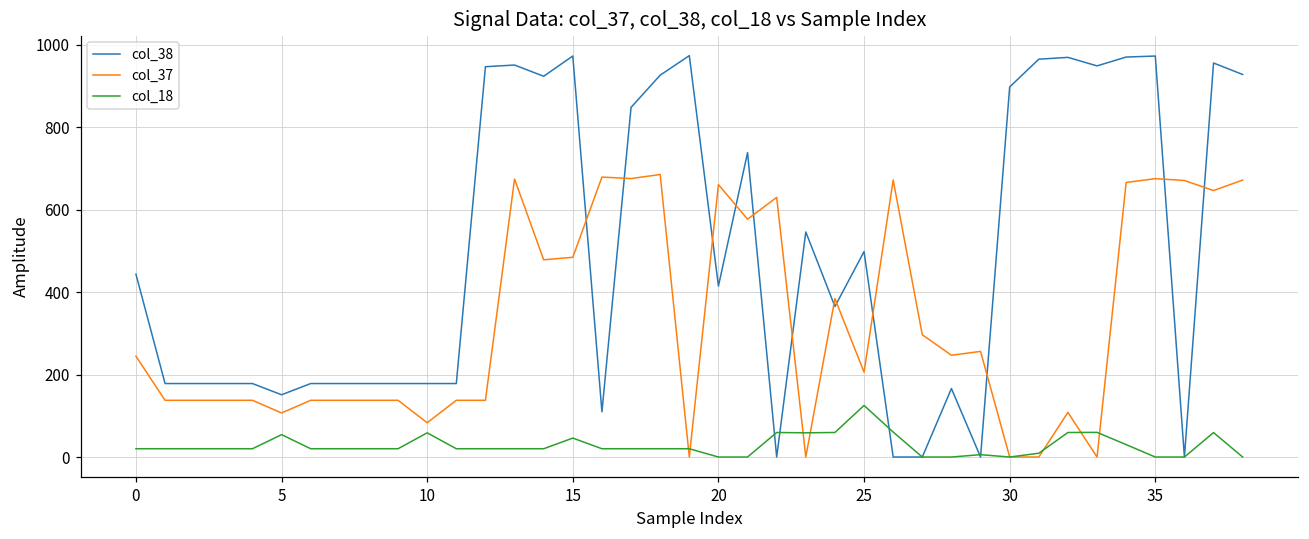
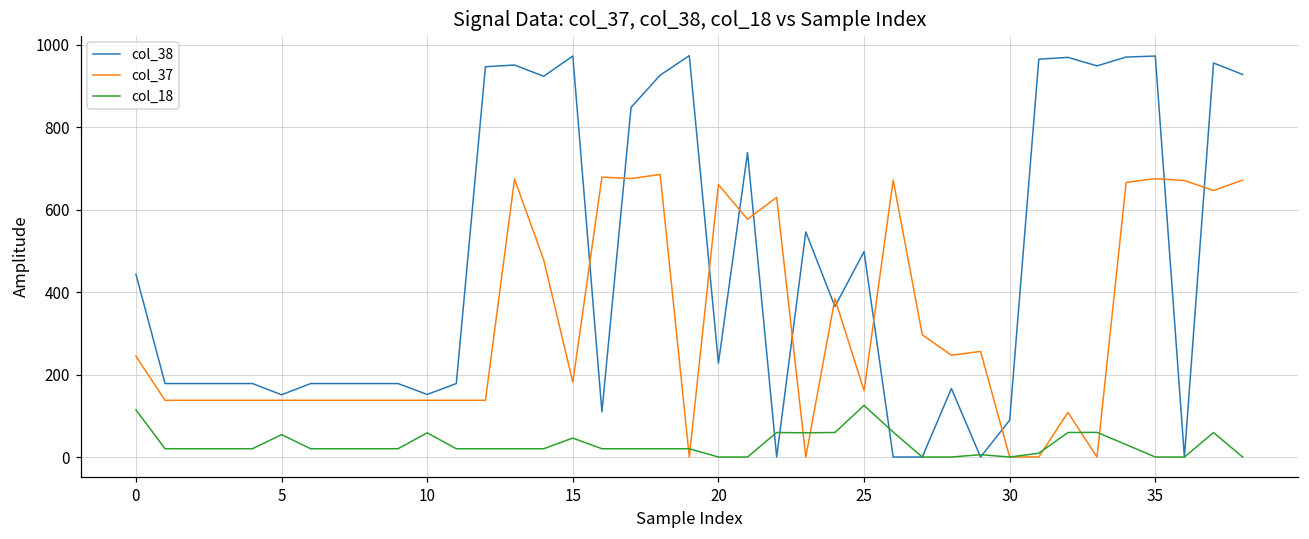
col_18, 0: 20 -> 110
col_37, 5: 110 -> 140
col_38, 10: 180 -> 150
col_37, 10: 80 -> 140
col_37, 15: 480 -> 180
col_38, 20: 410 -> 230
col_37, 25: 210 -> 160
col_38, 30: 900 -> 90
